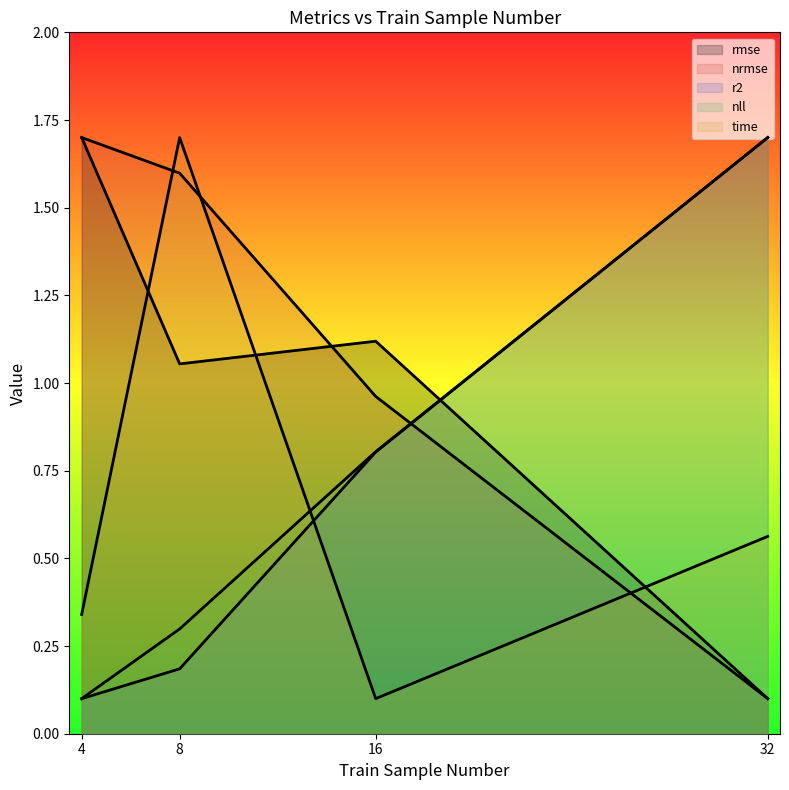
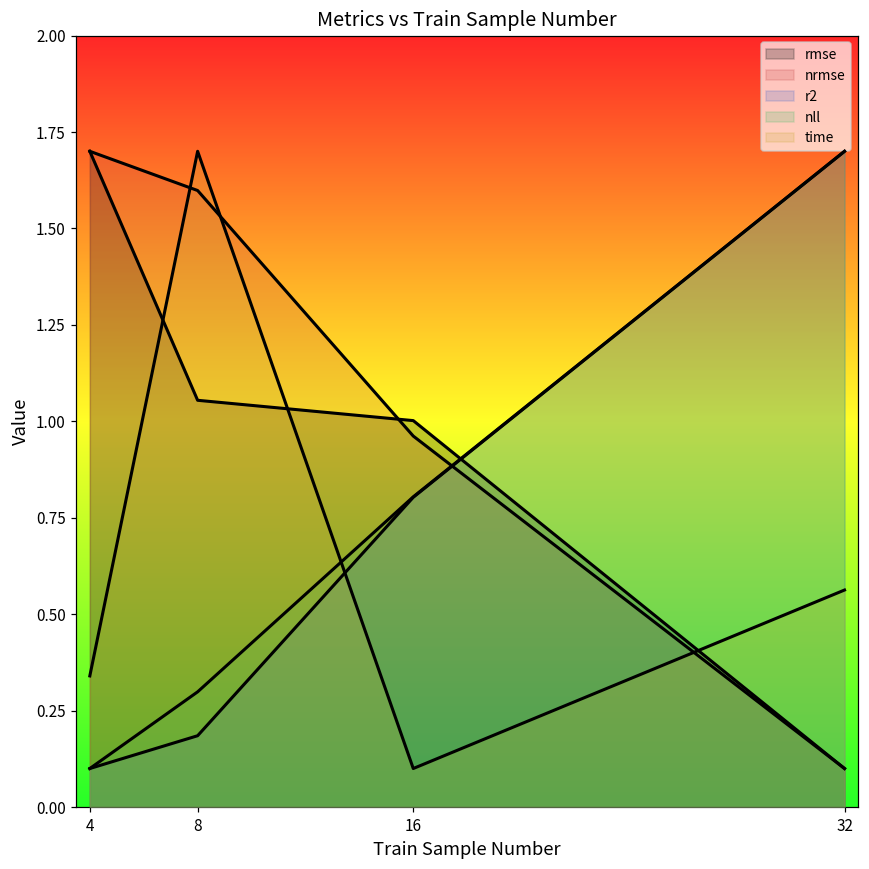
rmse, 16: 1.12 -> 1.00
